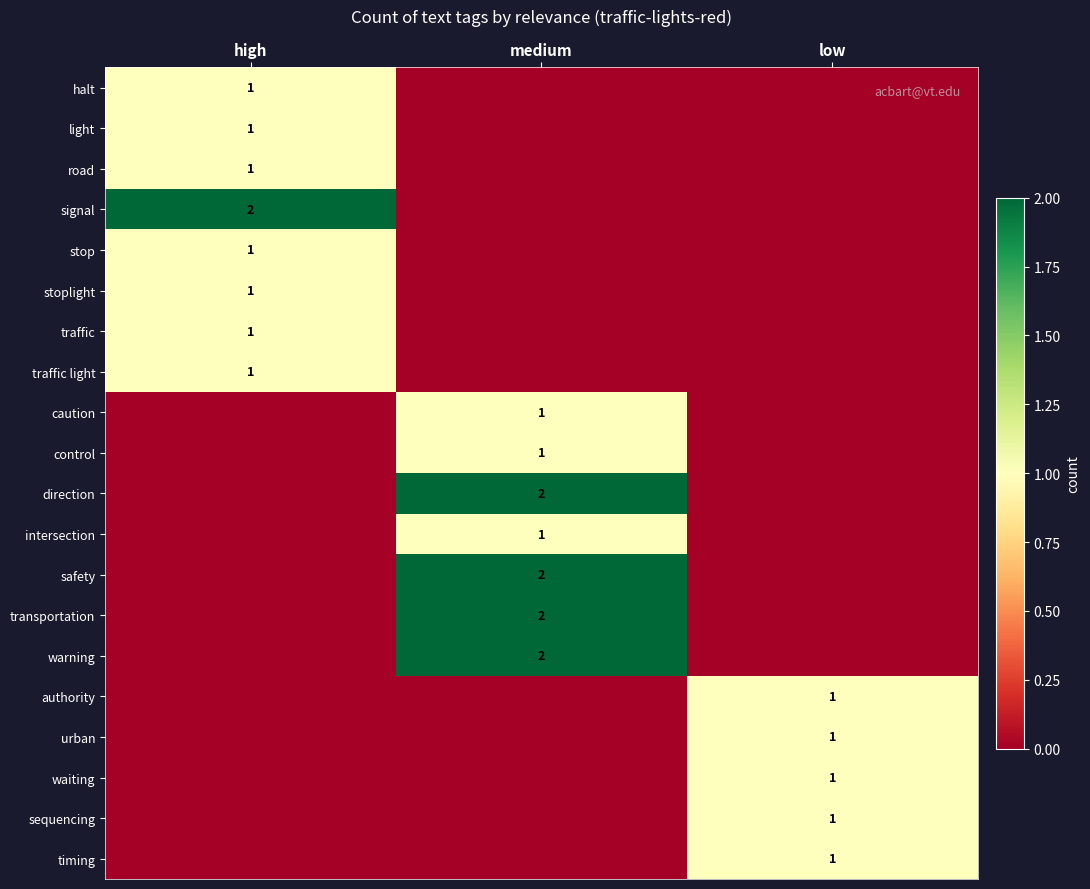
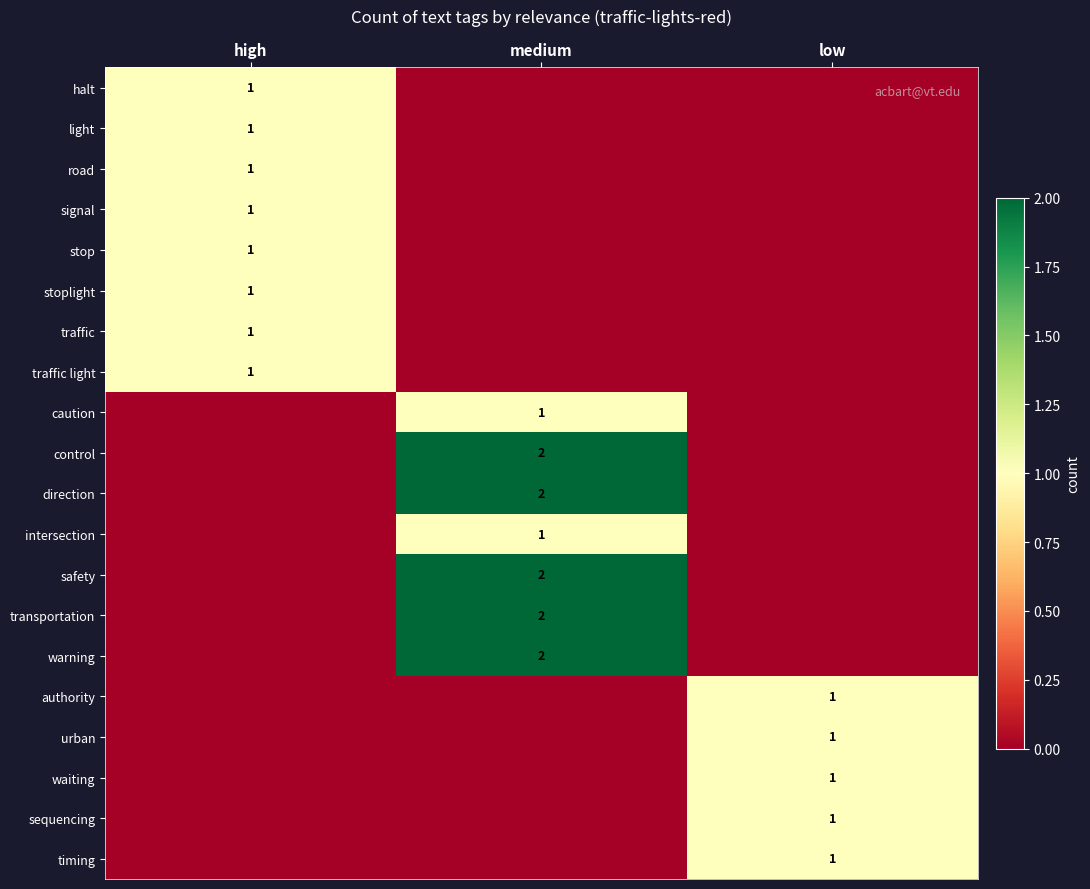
signal, high: 2 -> 1
control, medium: 1 -> 2
